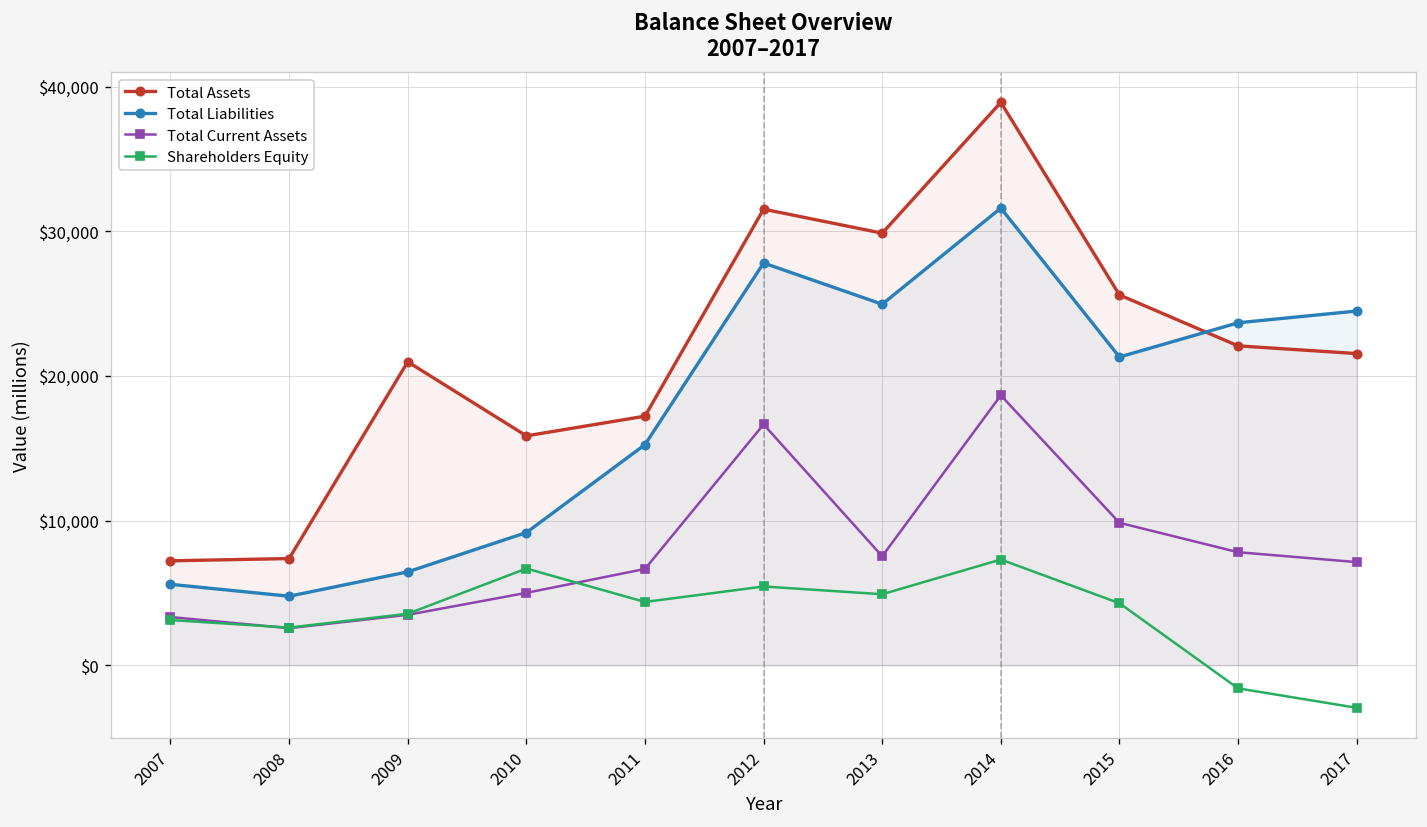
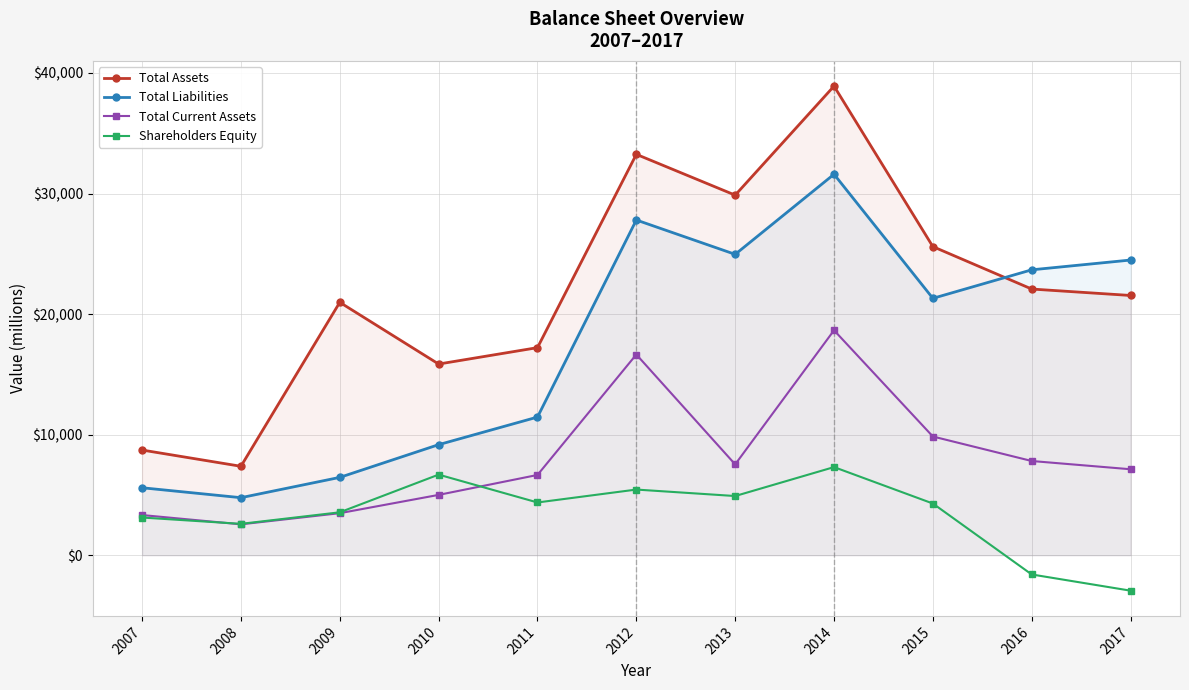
Total Assets, 2007: $7,200 -> $8,700
Total Liabilities, 2011: $15,300 -> $11,500
Total Assets, 2012: $31,500 -> $33,300
